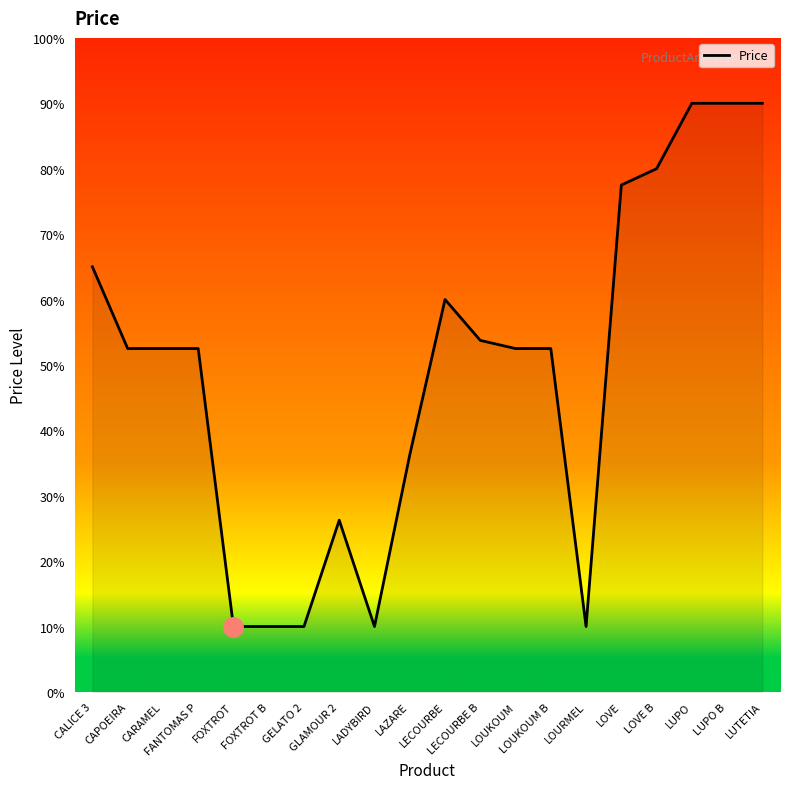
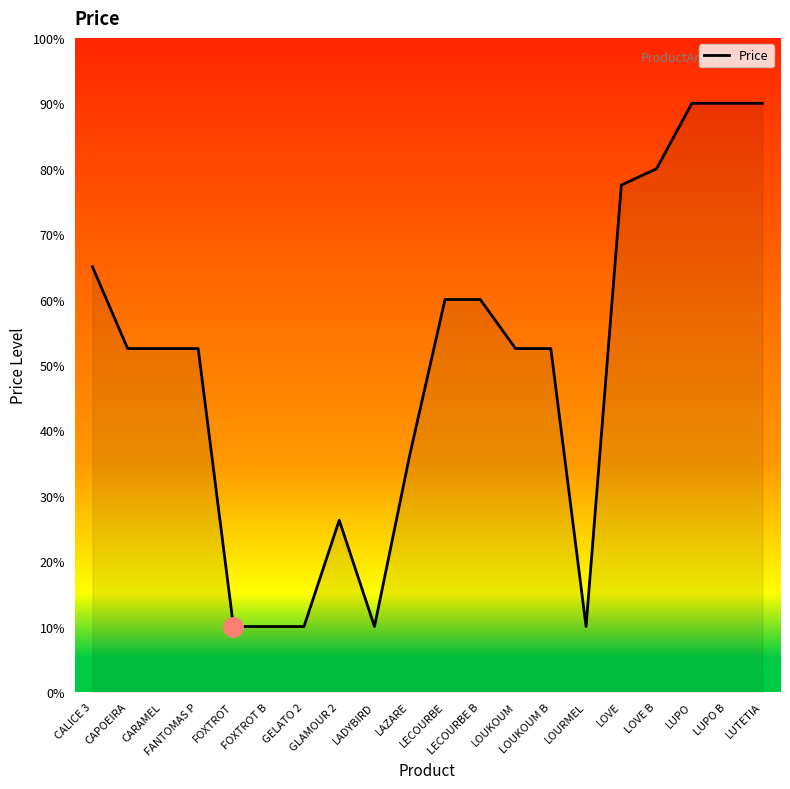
Price, LECOURBE B: 54% -> 60%
